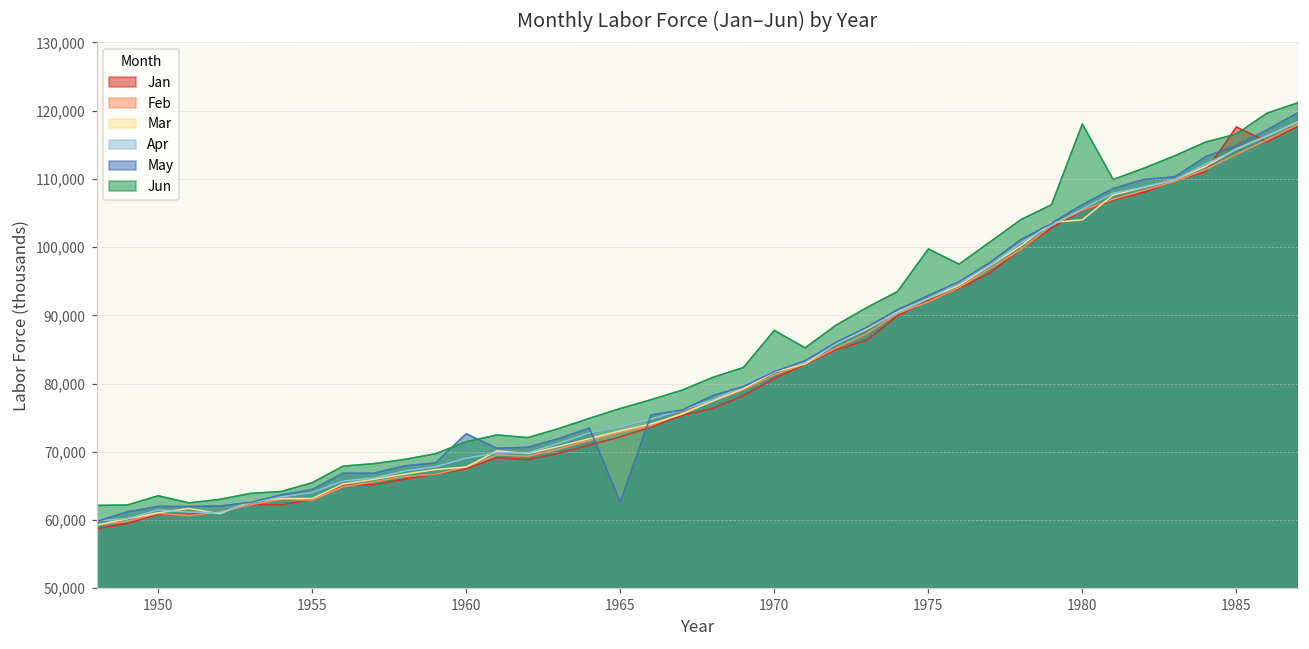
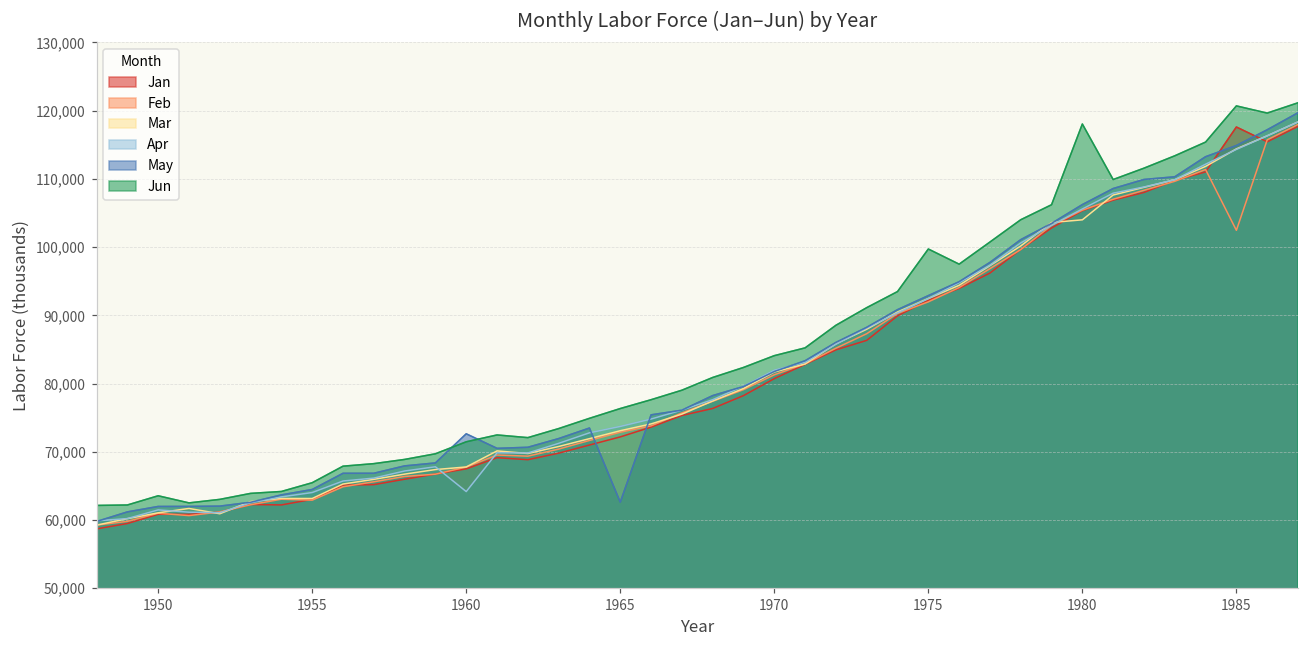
Apr, 1960: 69,000 -> 64,000
Jun, 1970: 88,000 -> 84,000
Feb, 1985: 114,000 -> 102,000
Jun, 1985: 117,000 -> 121,000
